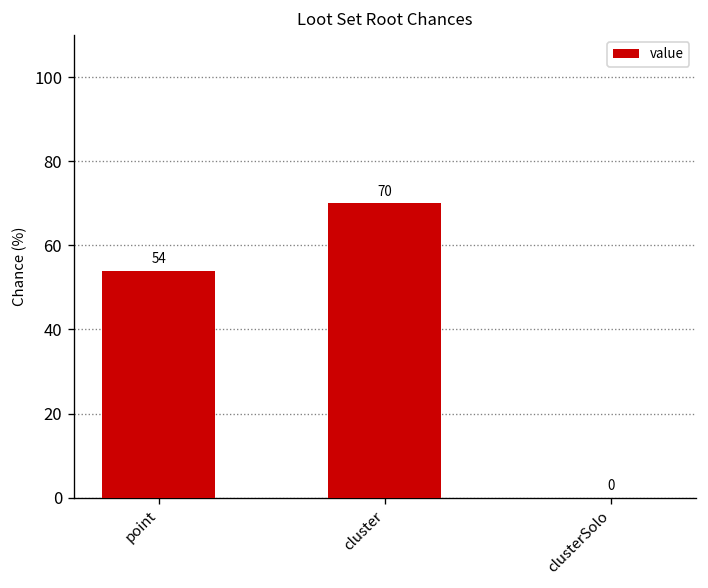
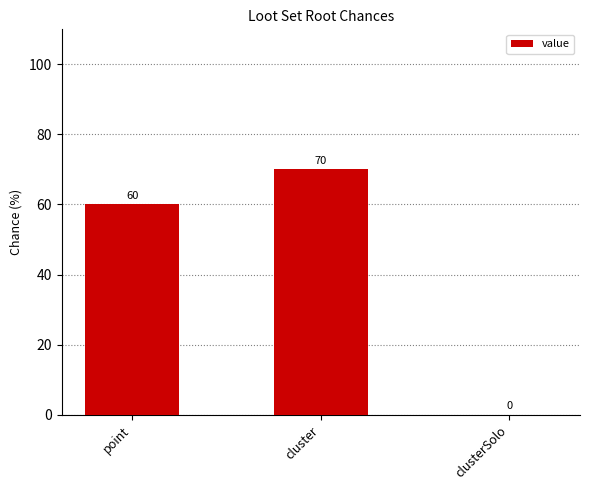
point: 54 -> 60
